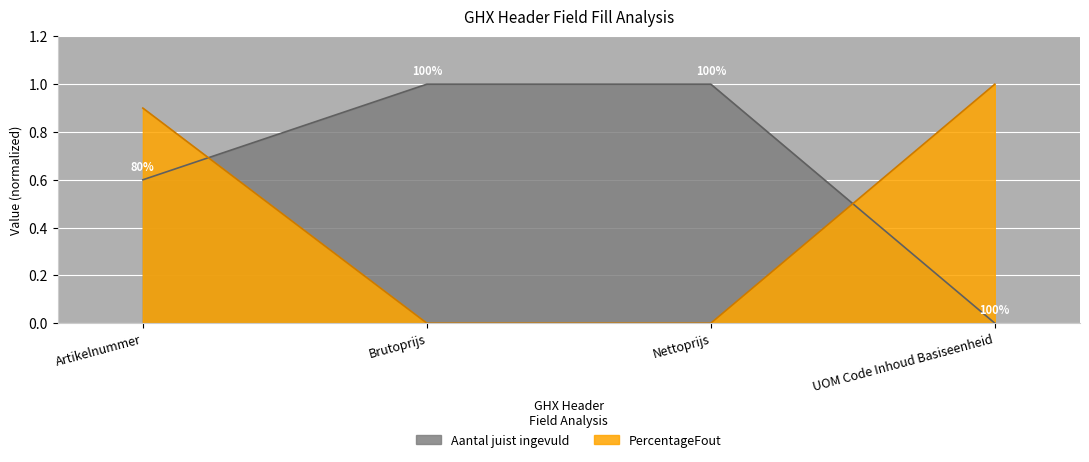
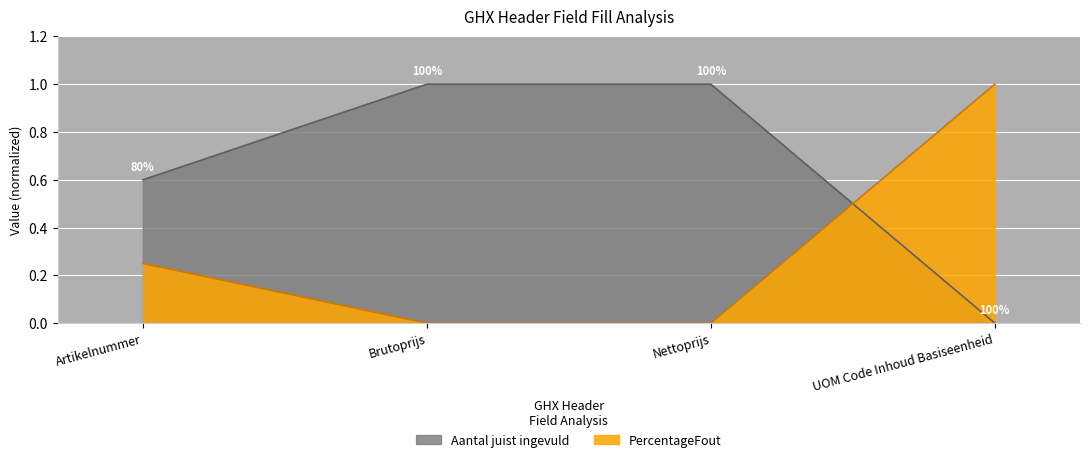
PercentageFout, Artikelnummer: 0.90 -> 0.25
